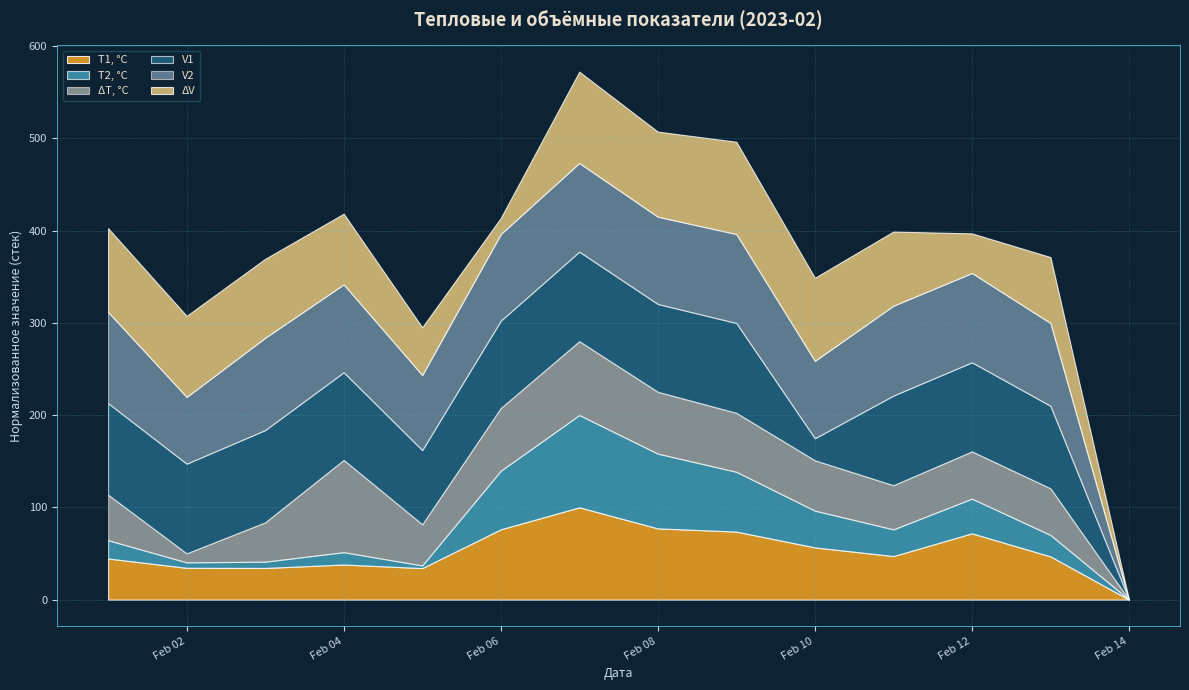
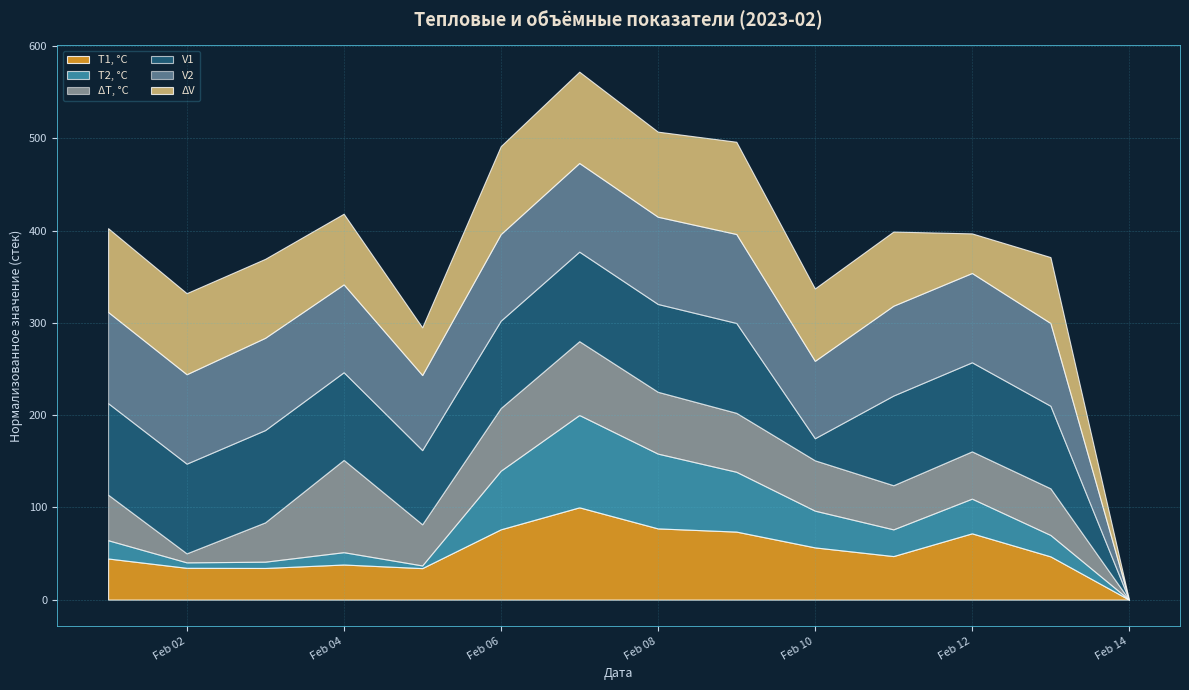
V2, Feb 02: 70 -> 100
ΔV, Feb 06: 20 -> 100
ΔV, Feb 10: 90 -> 80
